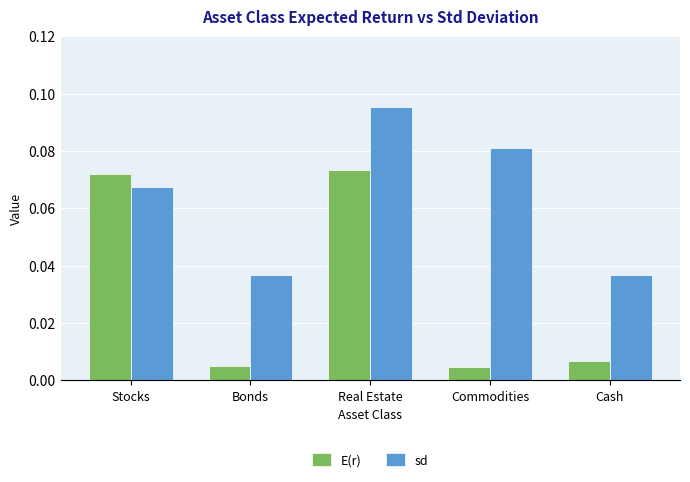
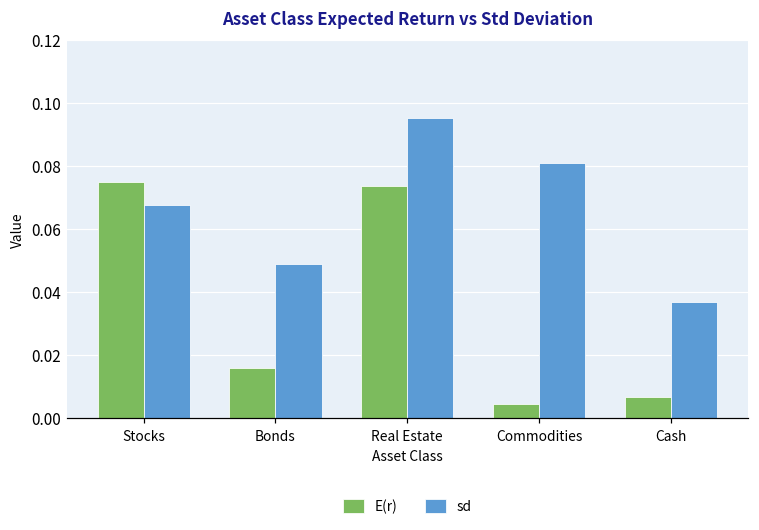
E(r), Stocks: 0.072 -> 0.075
E(r), Bonds: 0.005 -> 0.016
sd, Bonds: 0.037 -> 0.049
